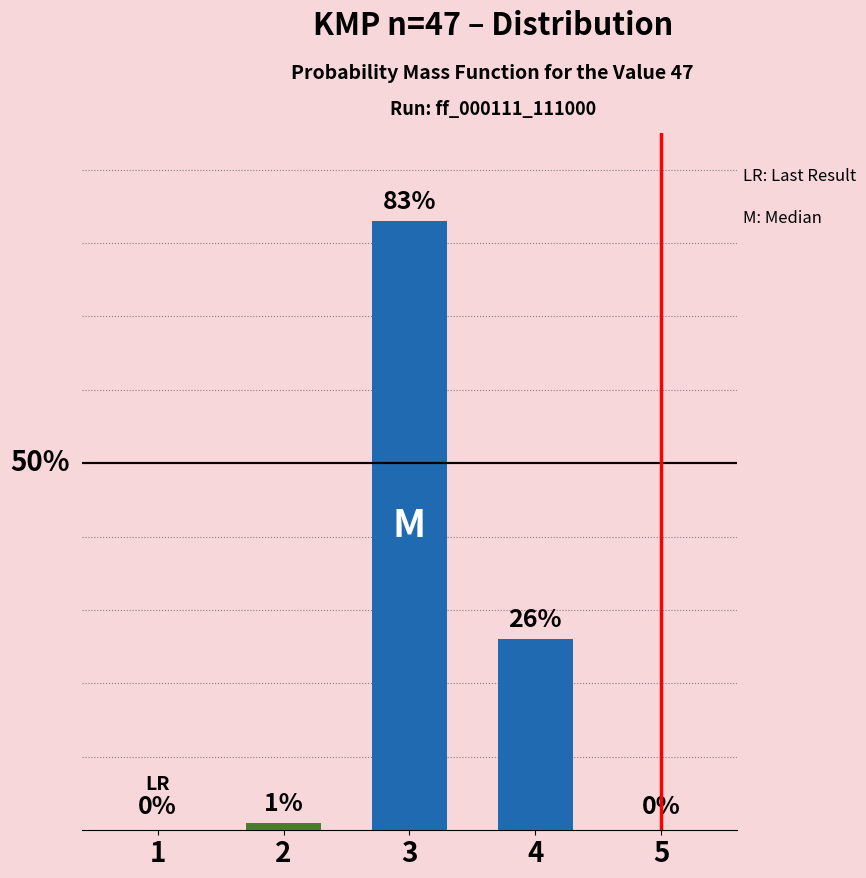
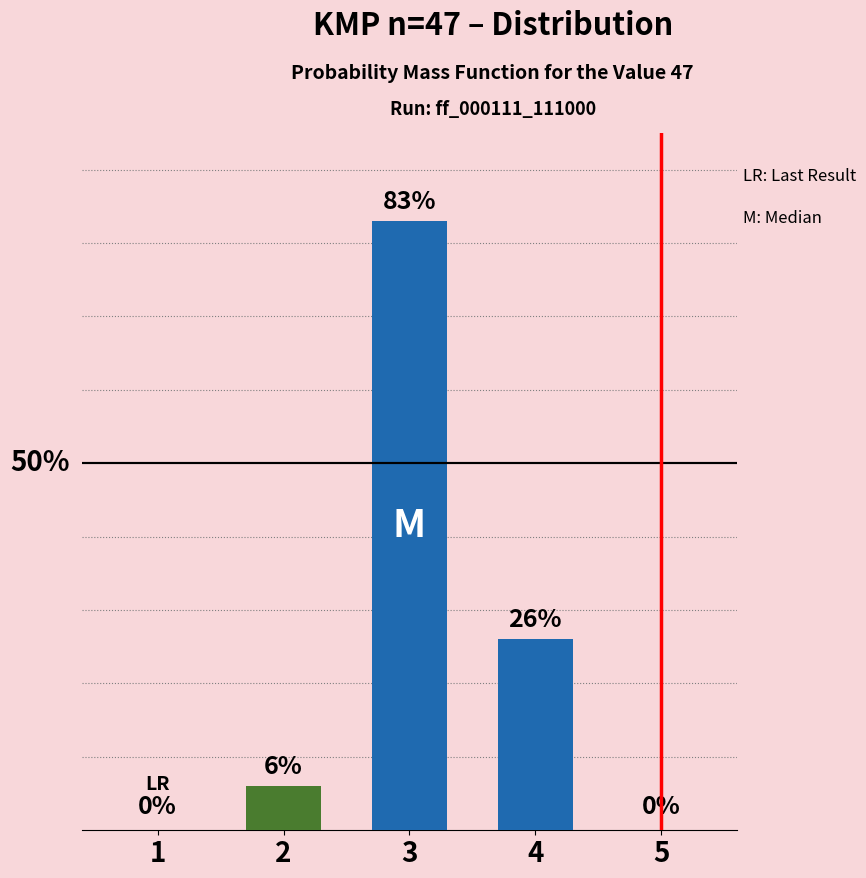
2: 1% -> 6%
